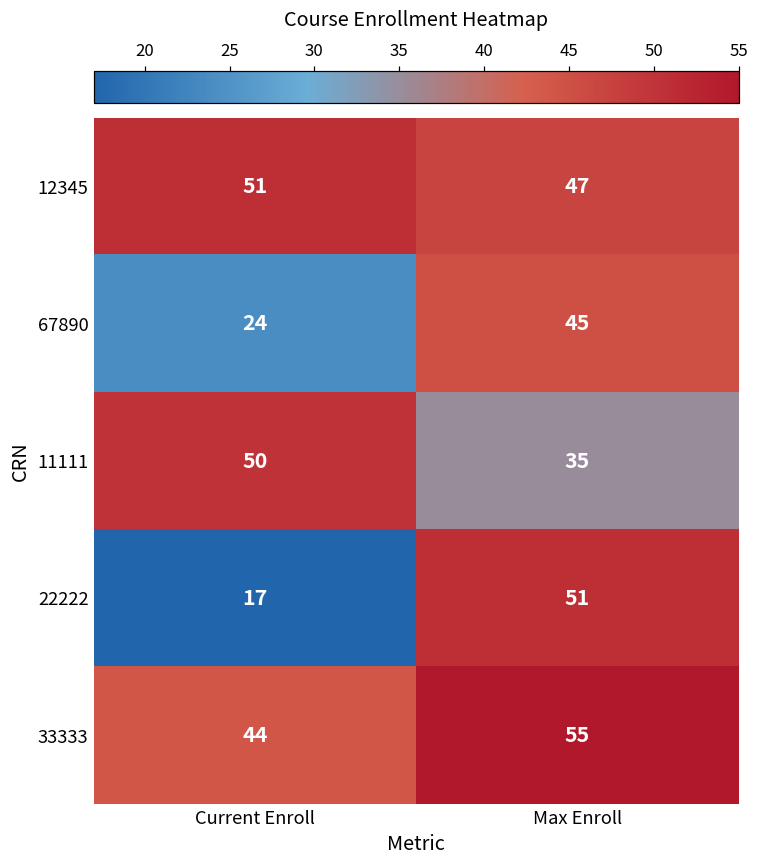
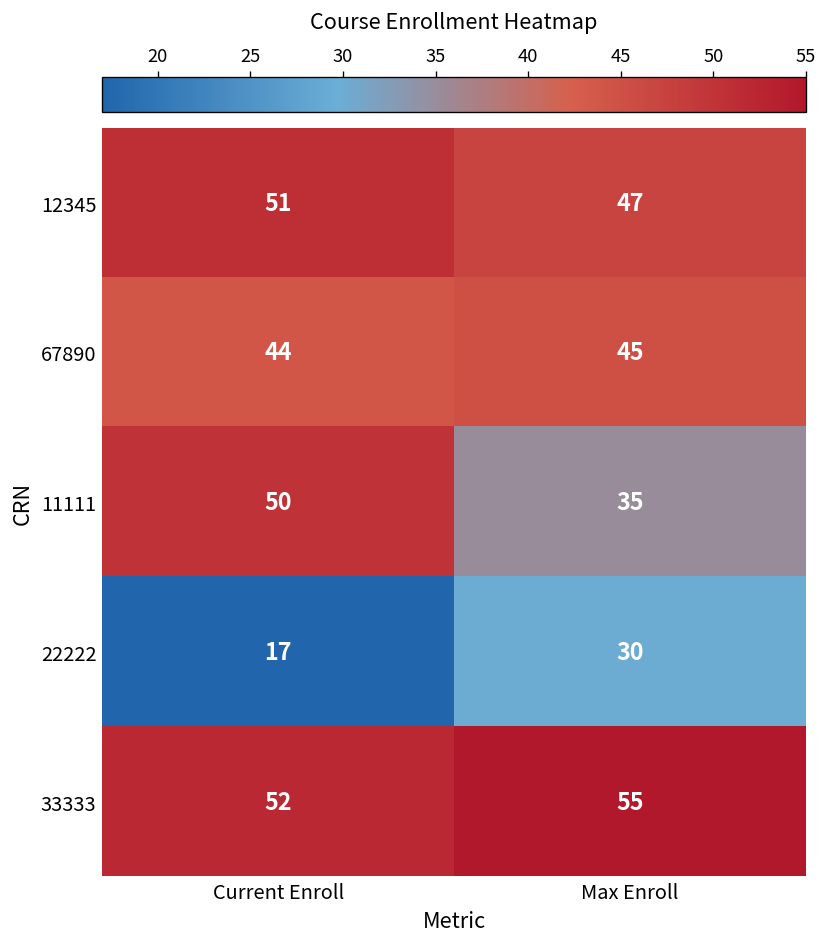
67890, Current Enroll: 24 -> 44
22222, Max Enroll: 51 -> 30
33333, Current Enroll: 44 -> 52
